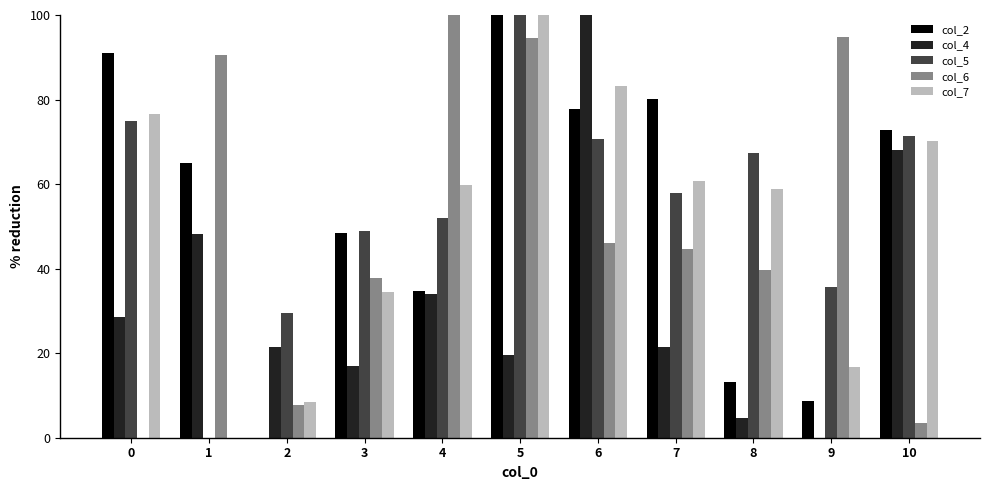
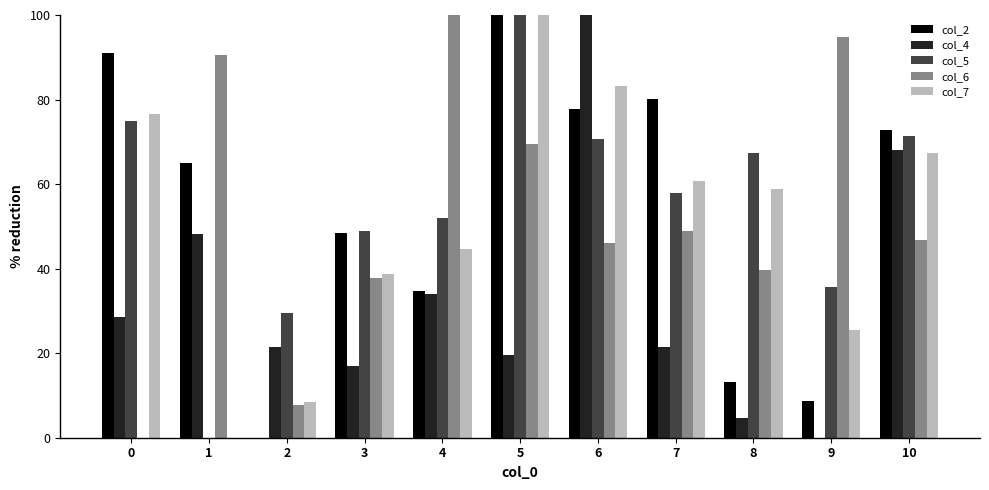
col_7, 3: 34 -> 39
col_7, 4: 60 -> 45
col_6, 5: 95 -> 69
col_6, 7: 45 -> 49
col_7, 9: 17 -> 25
col_6, 10: 3 -> 47
col_7, 10: 70 -> 67
